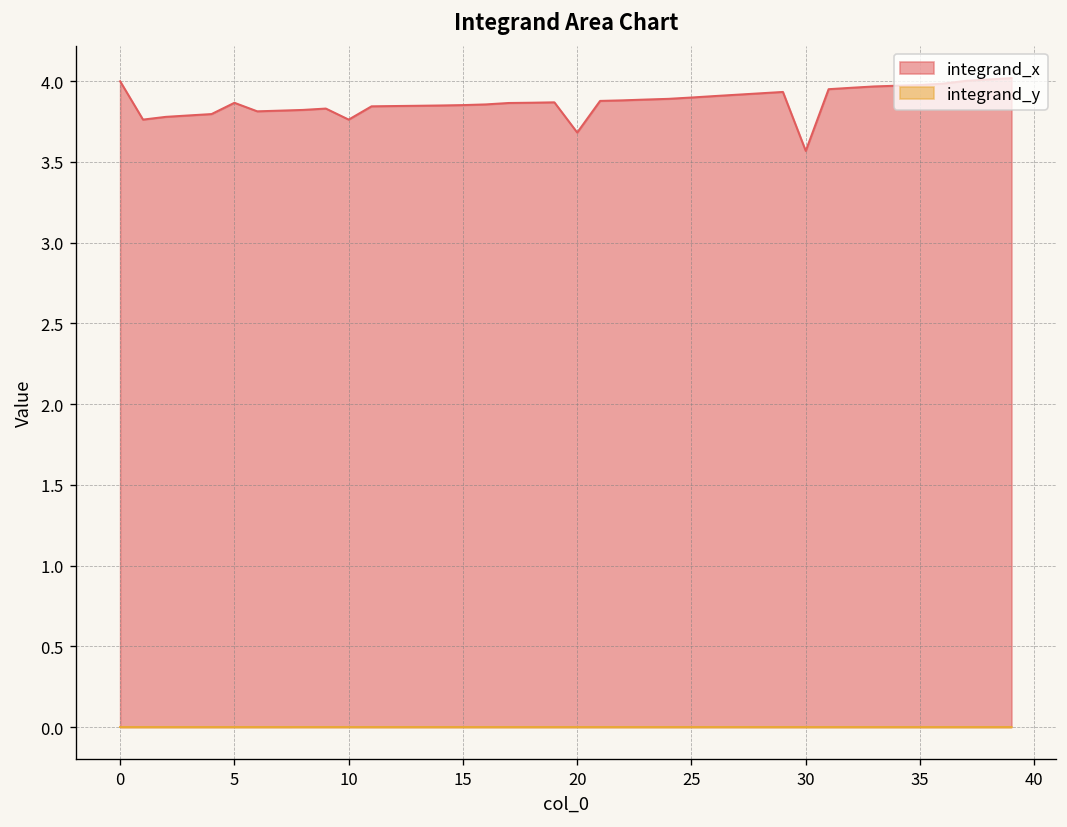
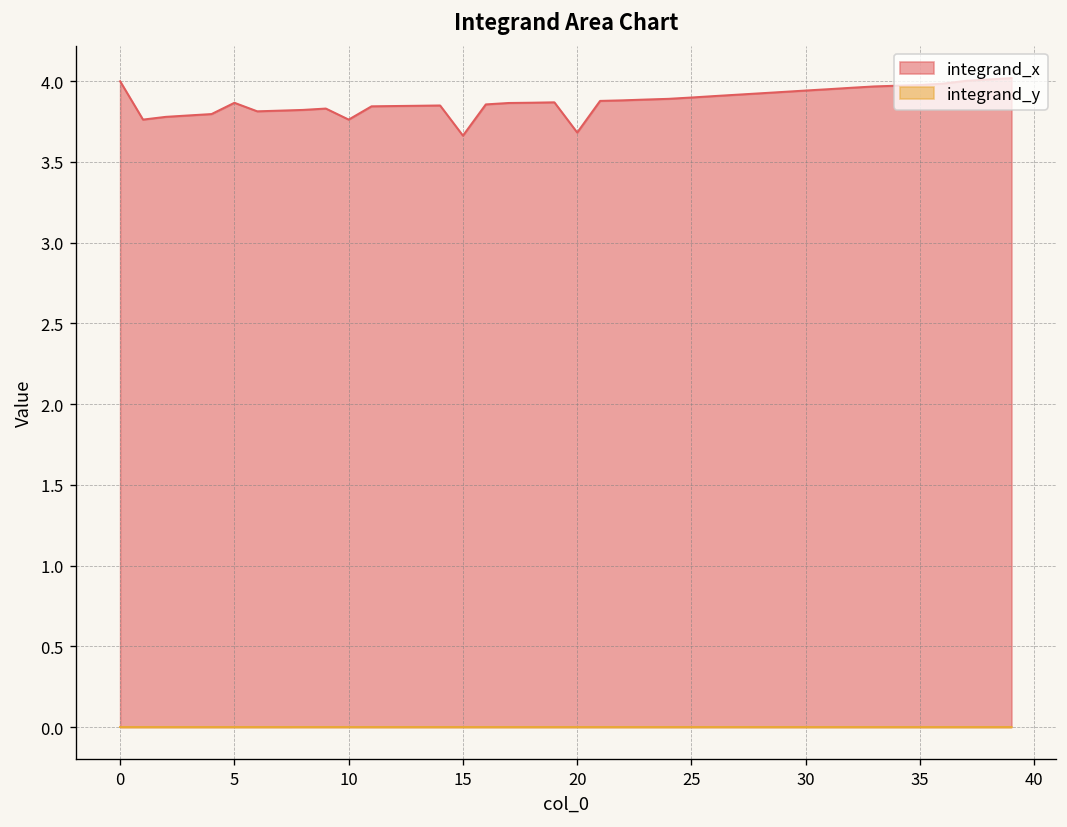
integrand_x, 15: 3.85 -> 3.66
integrand_x, 30: 3.57 -> 3.94
